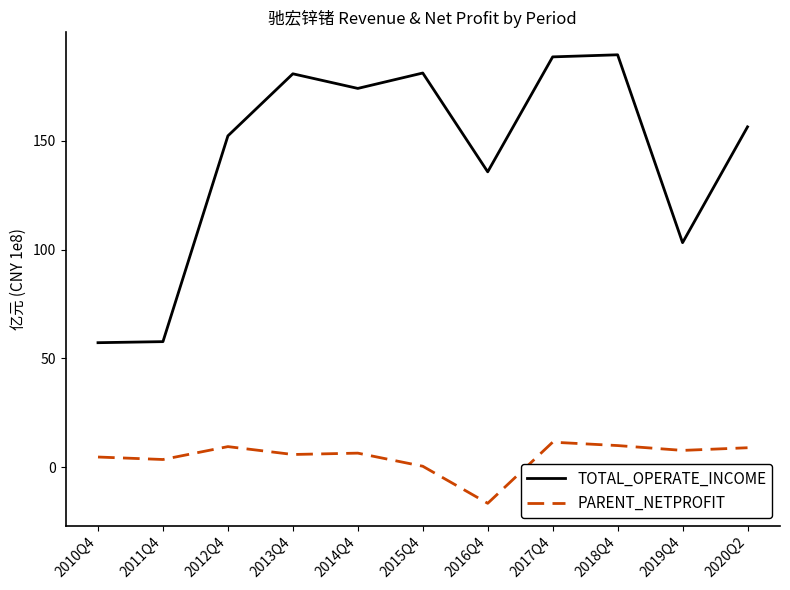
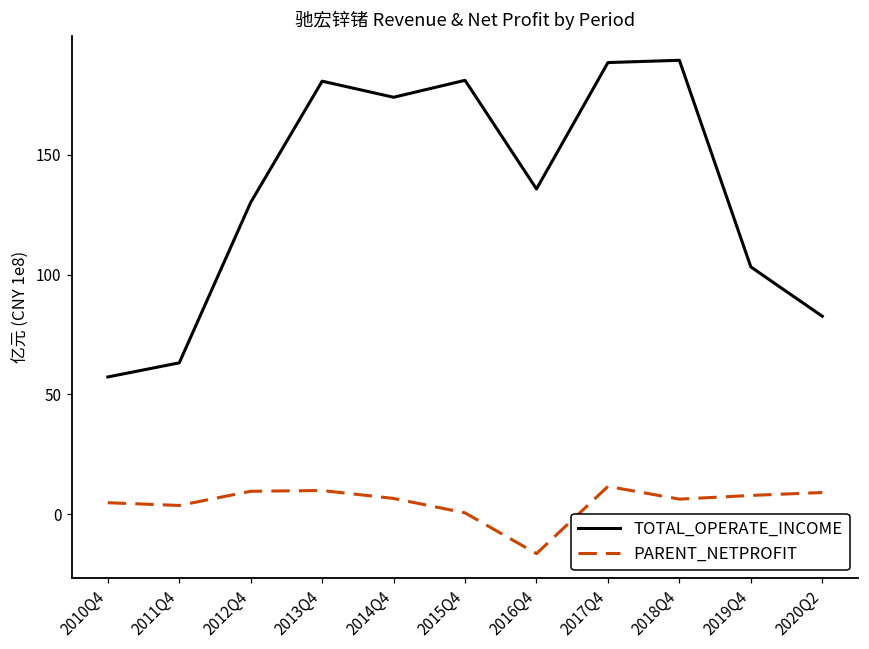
TOTAL_OPERATE_INCOME, 2011Q4: 58 -> 63
TOTAL_OPERATE_INCOME, 2012Q4: 152 -> 130
PARENT_NETPROFIT, 2013Q4: 6 -> 10
PARENT_NETPROFIT, 2018Q4: 10 -> 6
TOTAL_OPERATE_INCOME, 2020Q2: 156 -> 83
